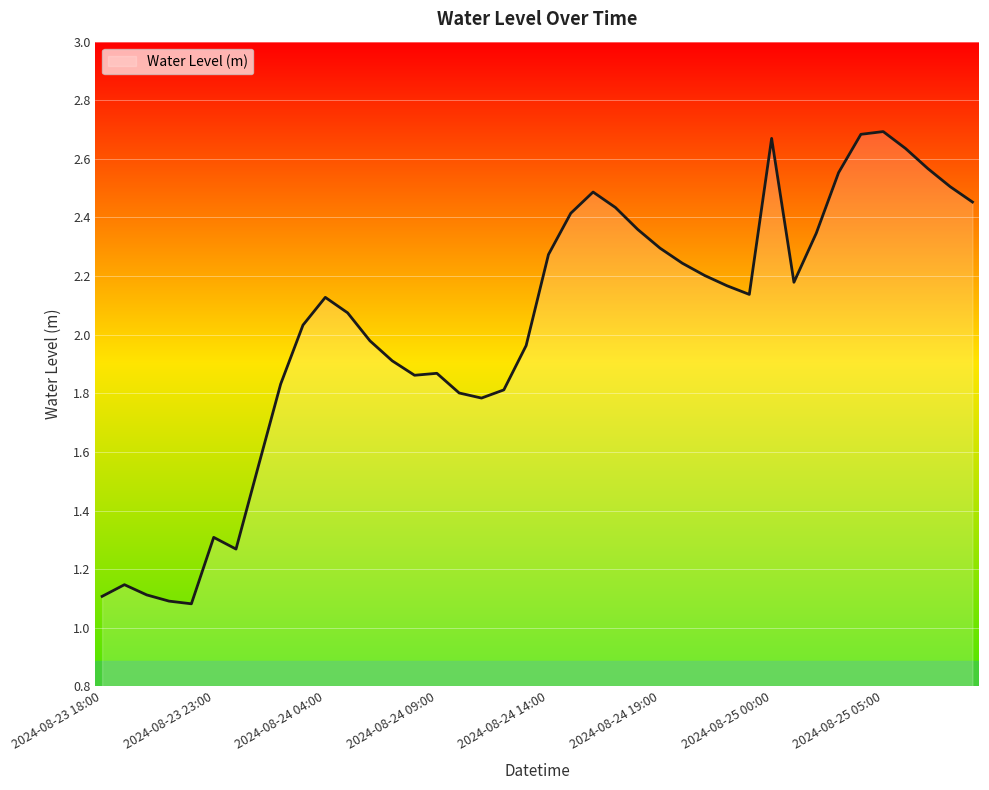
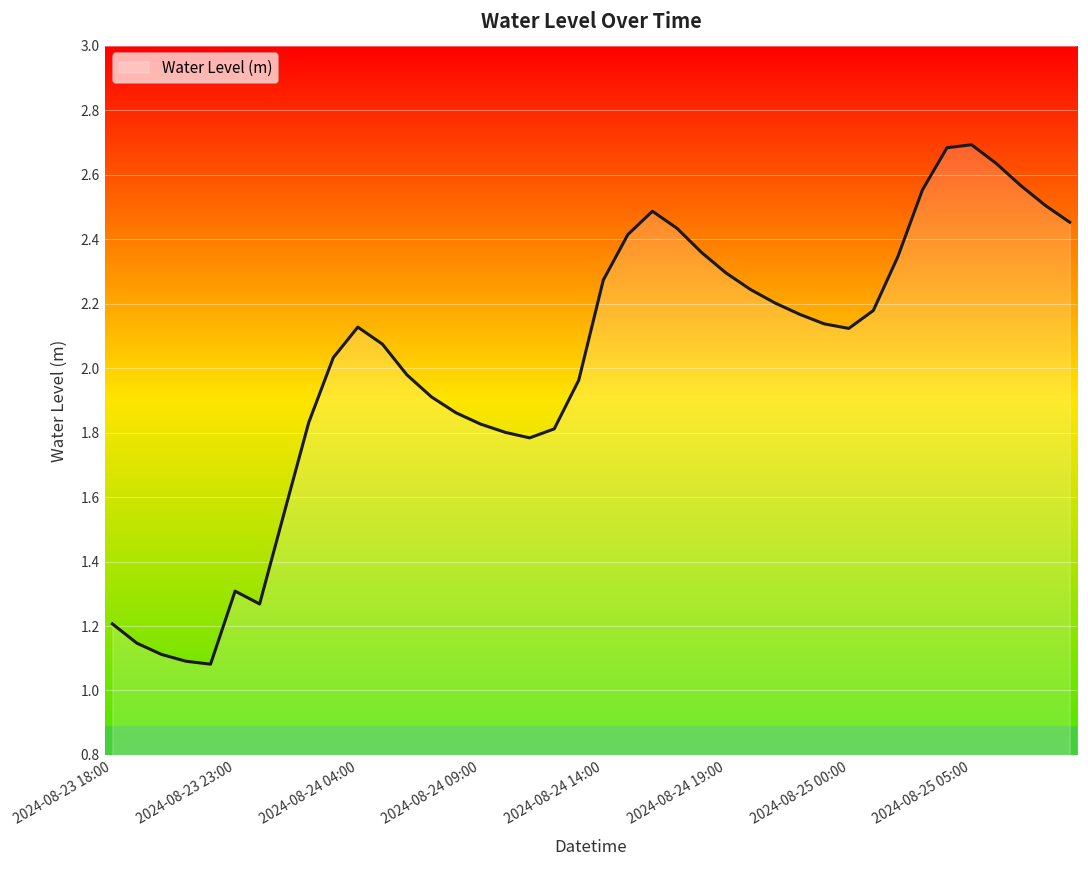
2024-08-23 18:00: 1.11 -> 1.21
2024-08-24 09:00: 1.87 -> 1.83
2024-08-25 00:00: 2.67 -> 2.12
